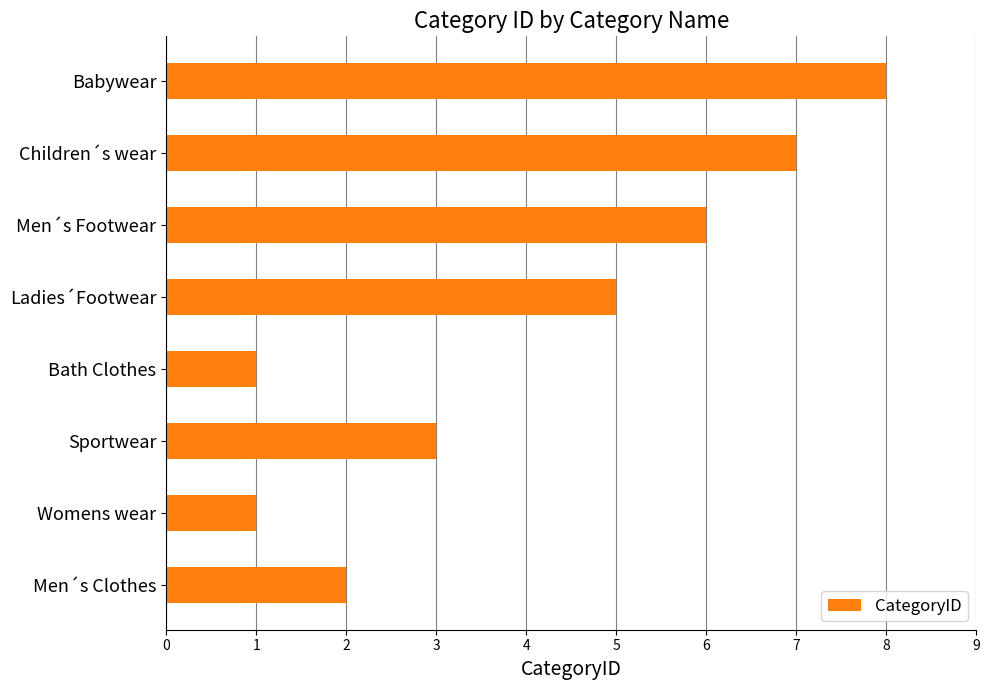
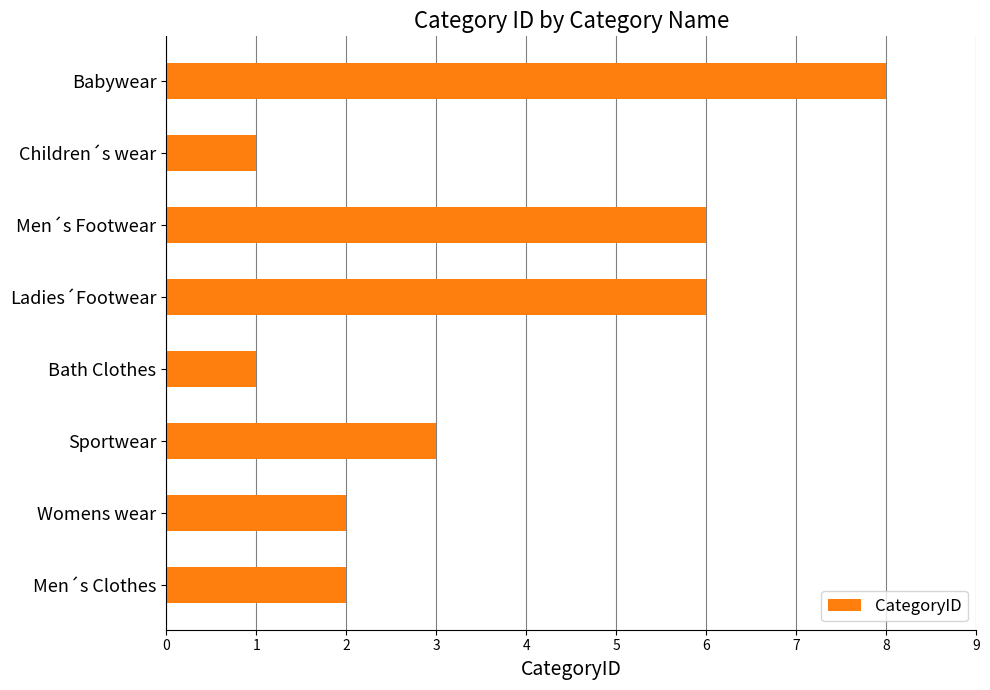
Children´s wear: 7 -> 1
Ladies´Footwear: 5 -> 6
Womens wear: 1 -> 2
